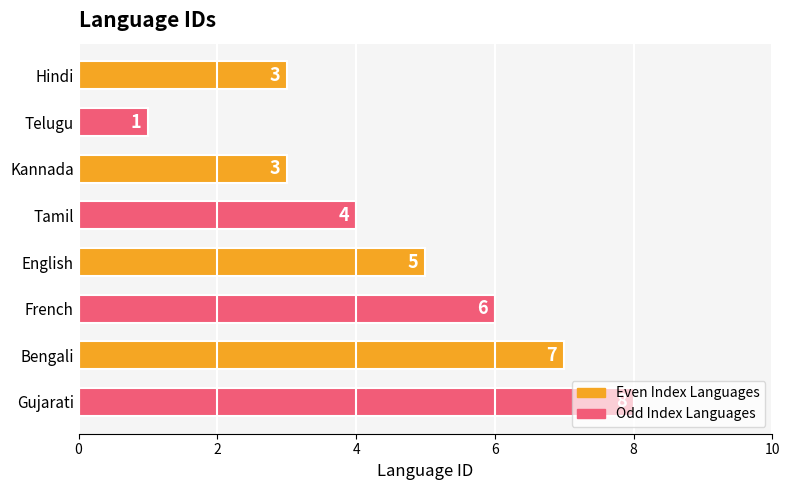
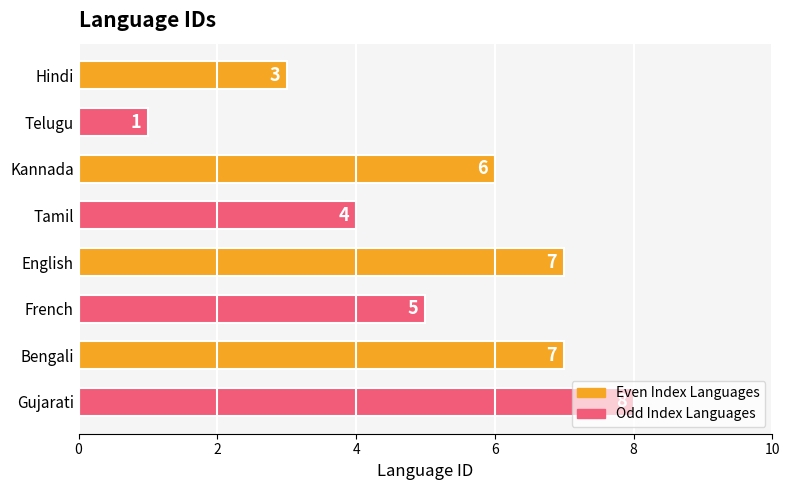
Kannada: 3 -> 6
English: 5 -> 7
French: 6 -> 5
